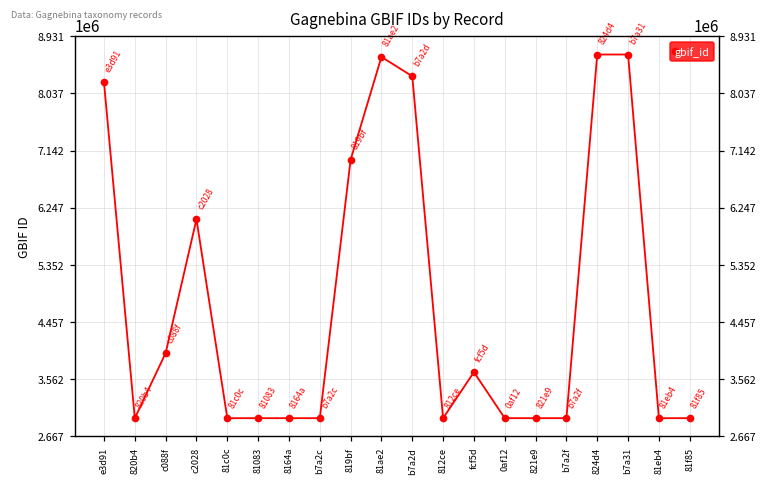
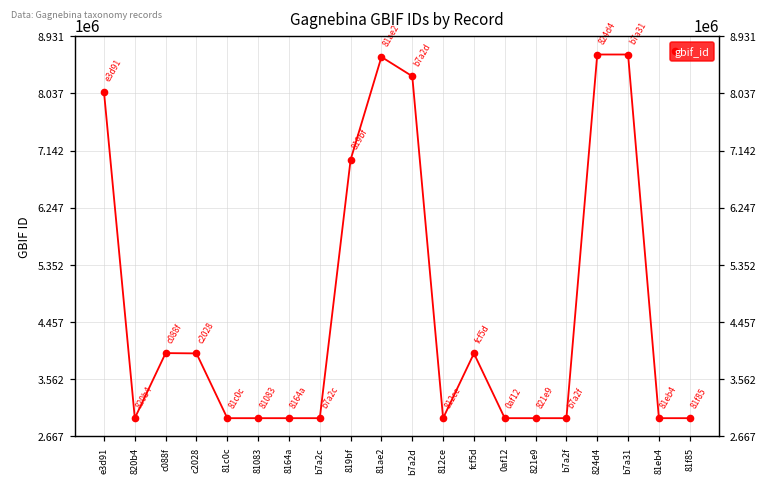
e3d91: 8200000 -> 8100000
c2028: 6100000 -> 4000000
fcf5d: 3700000 -> 4000000
